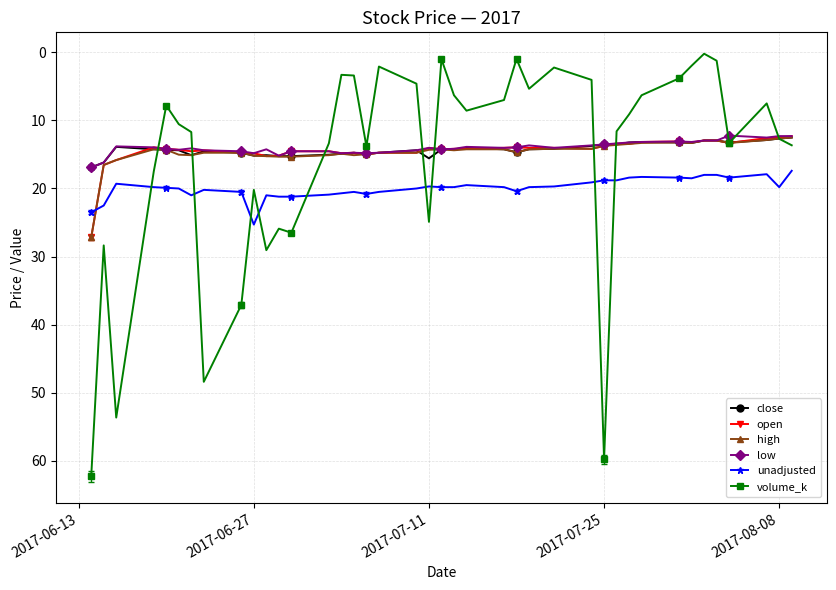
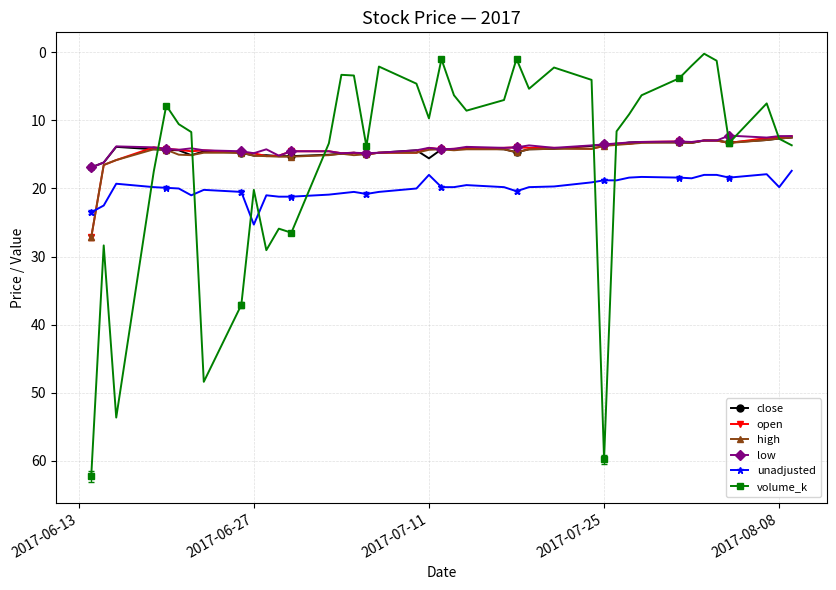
unadjusted, 2017-07-11: 20 -> 18
volume_k, 2017-07-11: 25 -> 10
